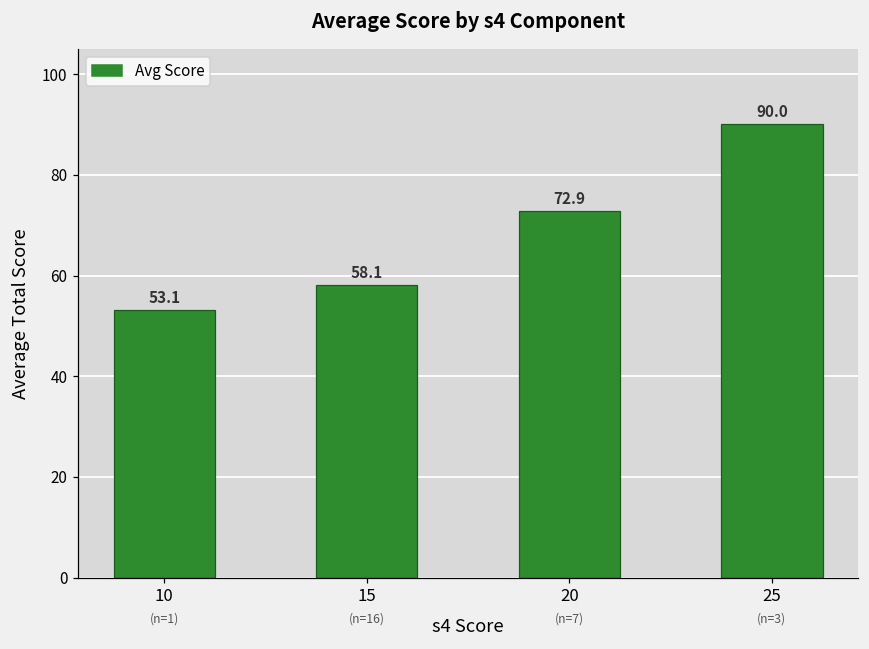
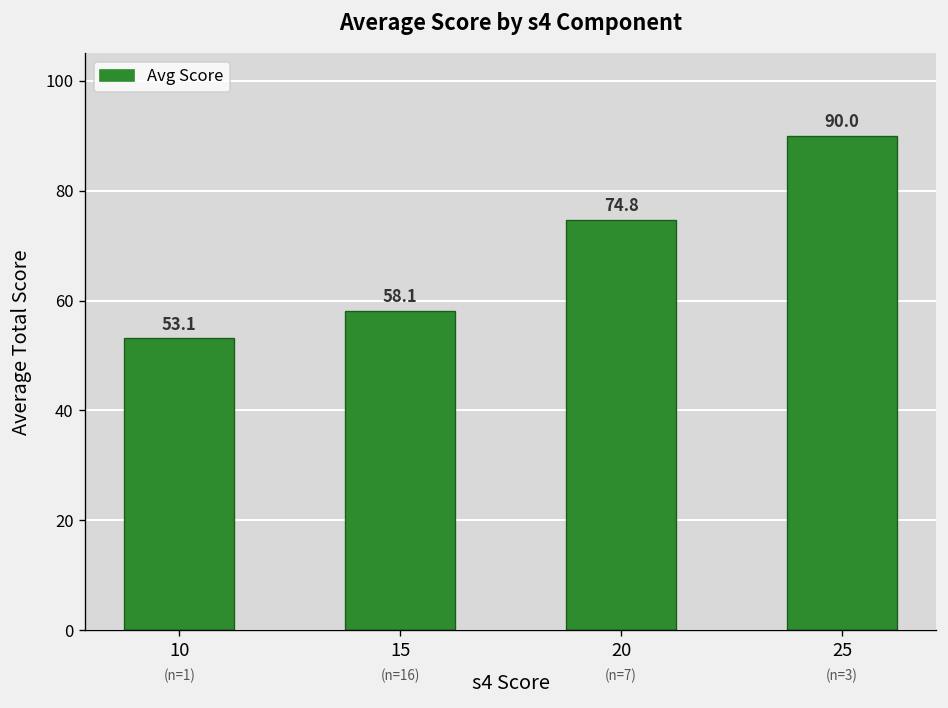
20: 72.9 -> 74.8
